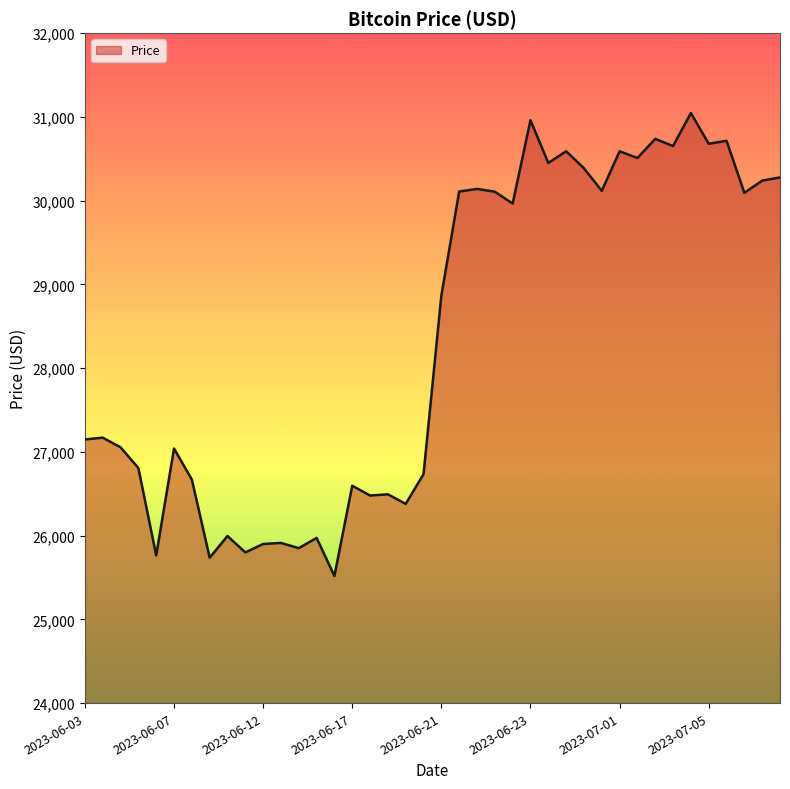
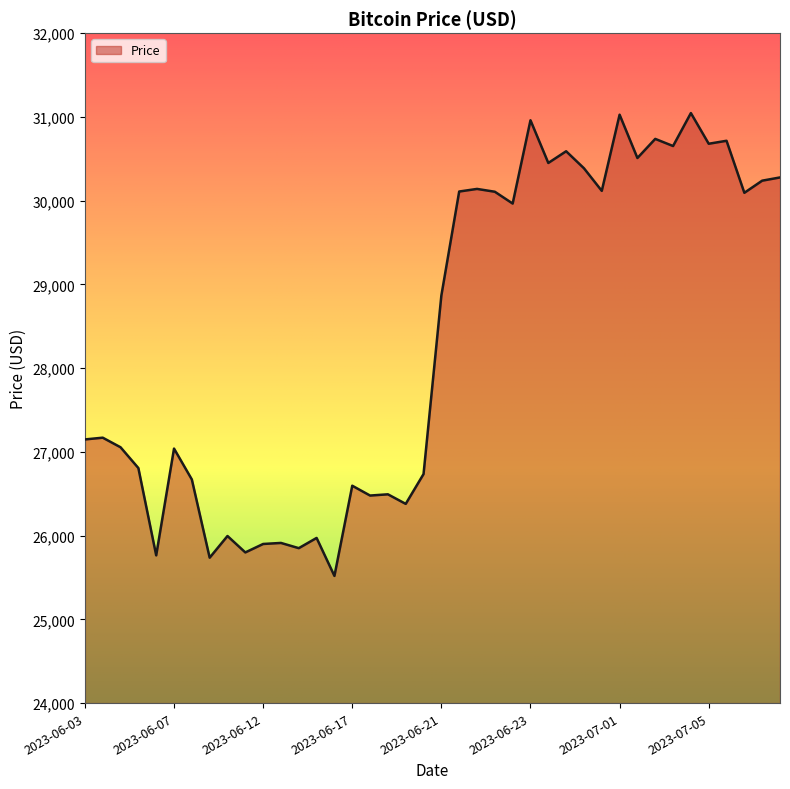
2023-07-01: 30,600 -> 31,000
